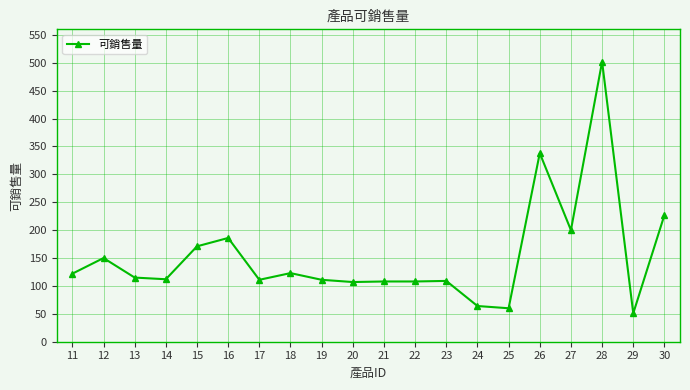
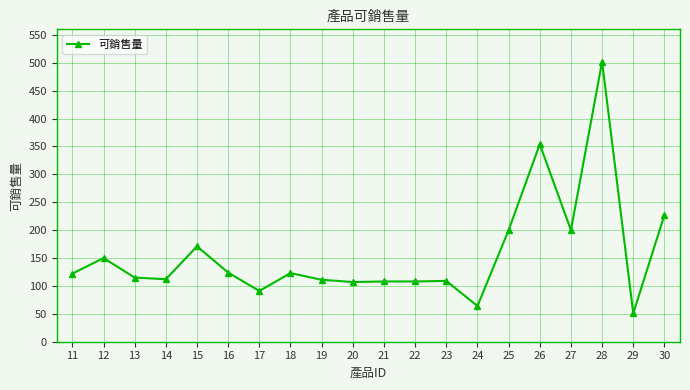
16: 190 -> 120
17: 110 -> 90
25: 60 -> 200
26: 340 -> 350
